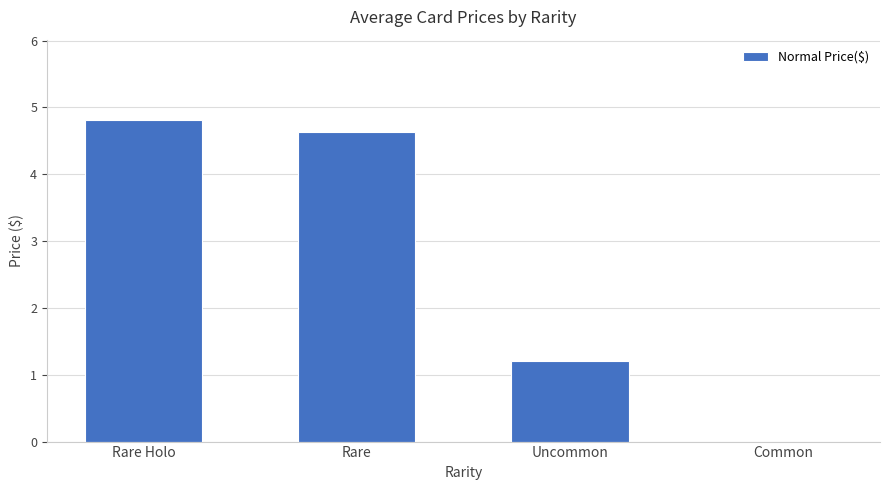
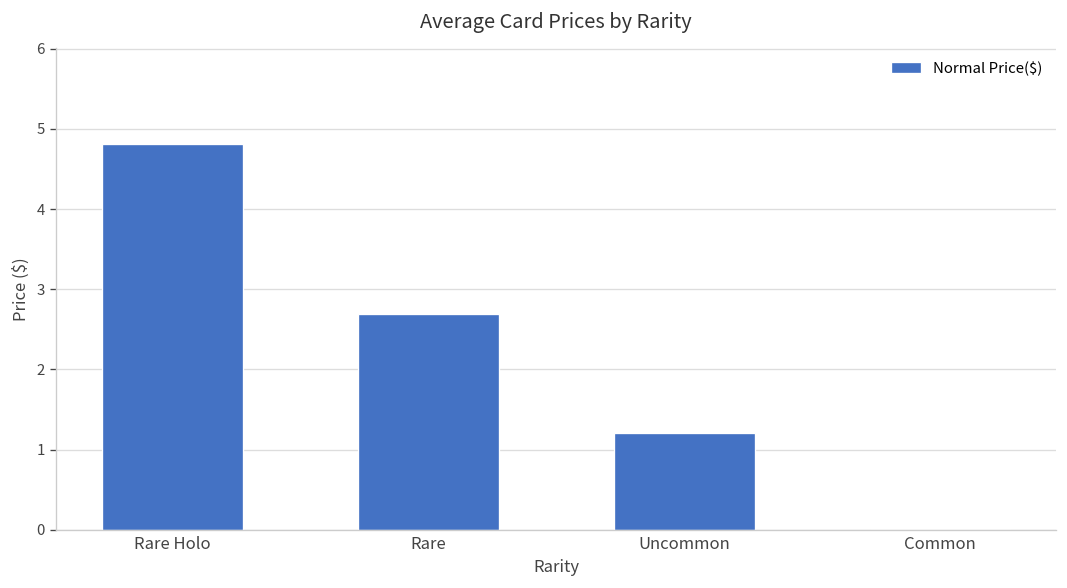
Rare: 4.6 -> 2.7
